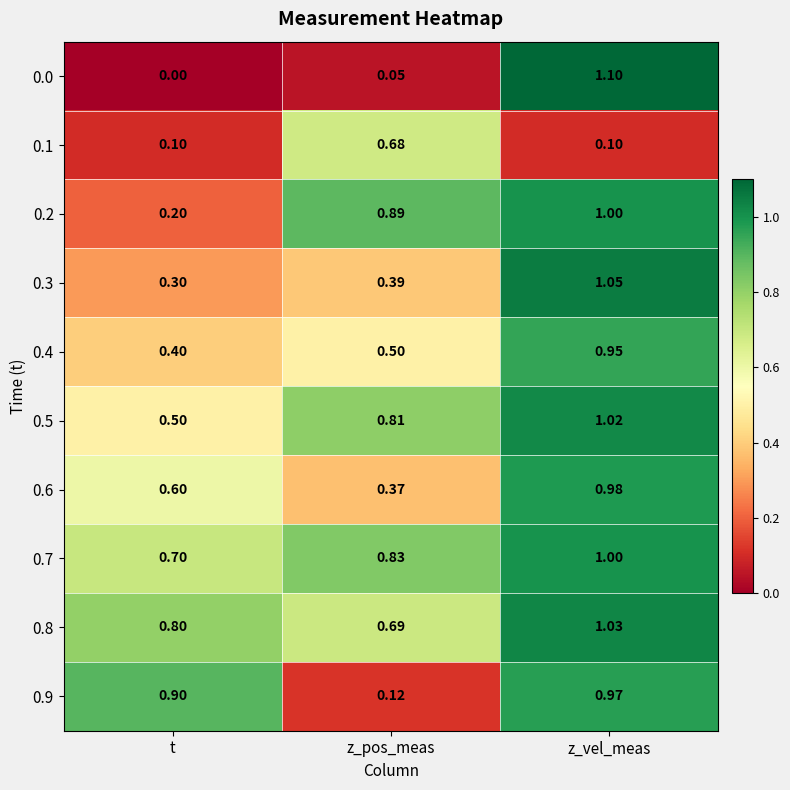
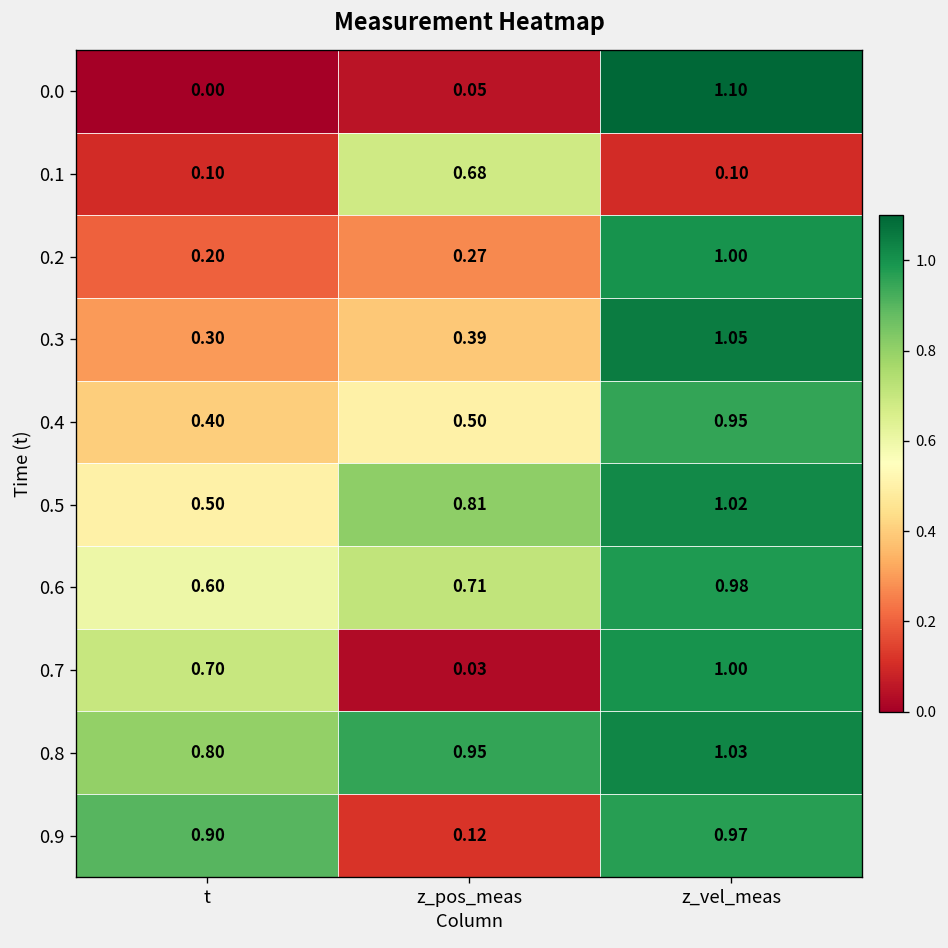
0.2, z_pos_meas: 0.89 -> 0.27
0.6, z_pos_meas: 0.37 -> 0.71
0.7, z_pos_meas: 0.83 -> 0.03
0.8, z_pos_meas: 0.69 -> 0.95
